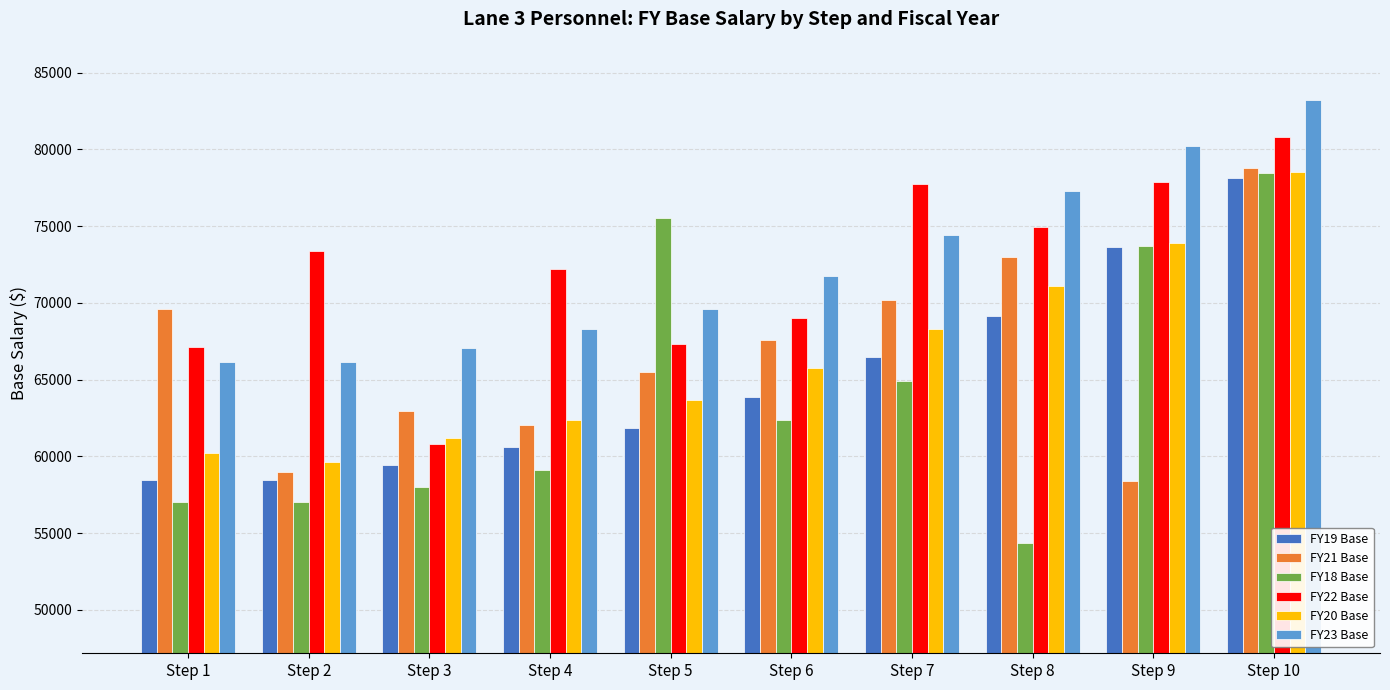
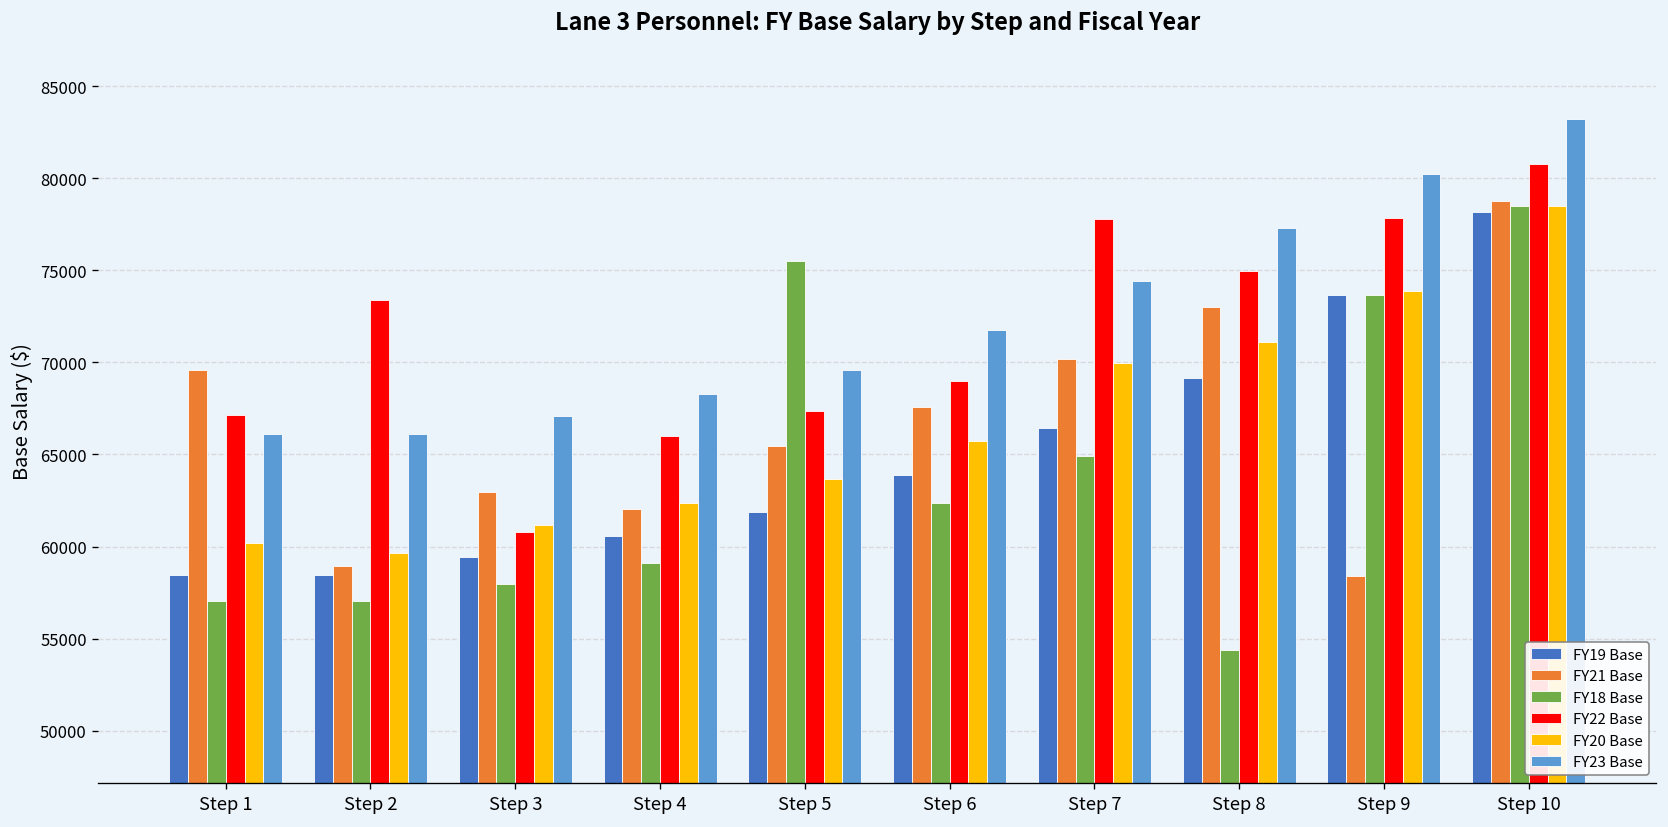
FY22 Base, Step 4: 72200 -> 66000
FY20 Base, Step 7: 68300 -> 69900
